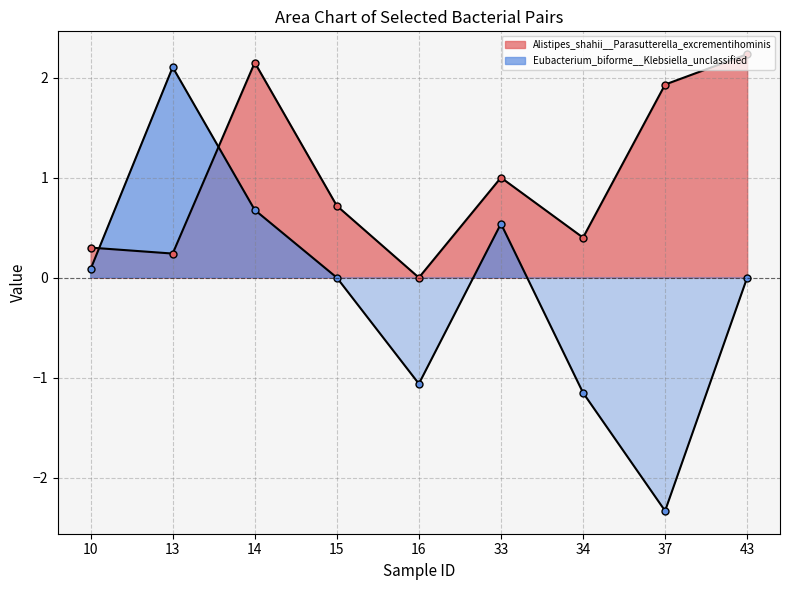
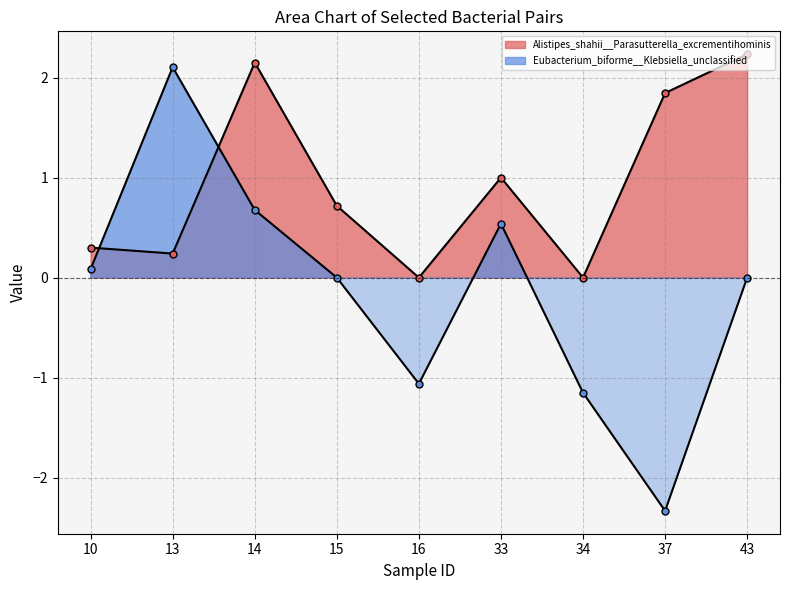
Alistipes_shahii__Parasutterella_excrementihominis, 34: 0.4 -> 0.0
Alistipes_shahii__Parasutterella_excrementihominis, 37: 1.93 -> 1.85
